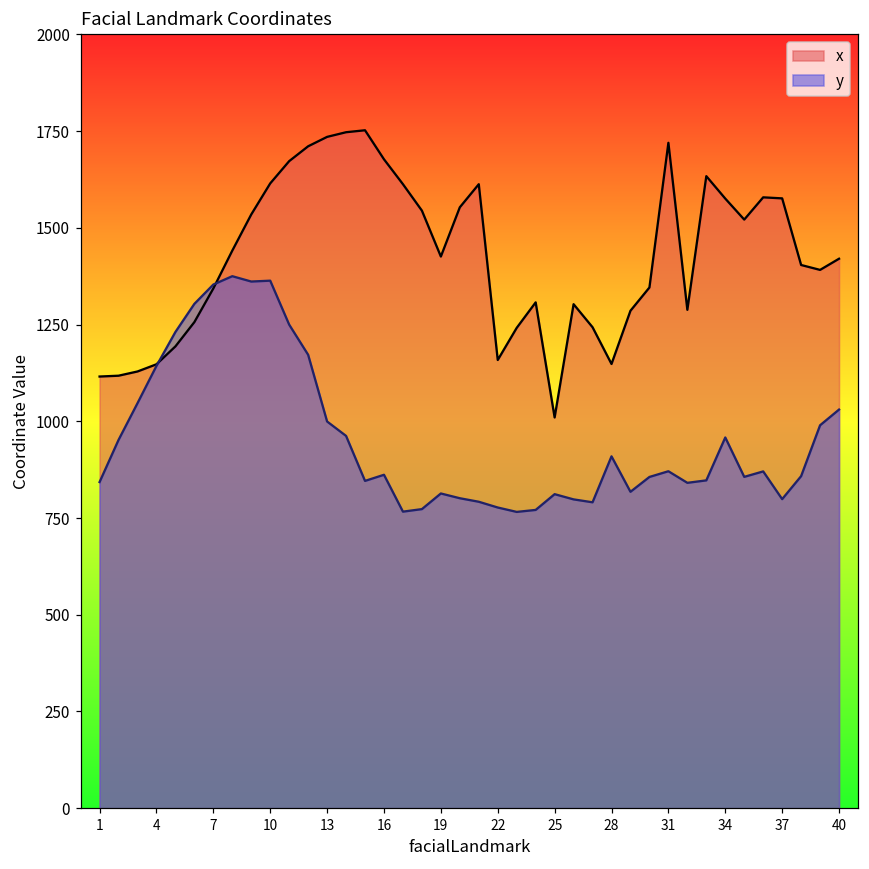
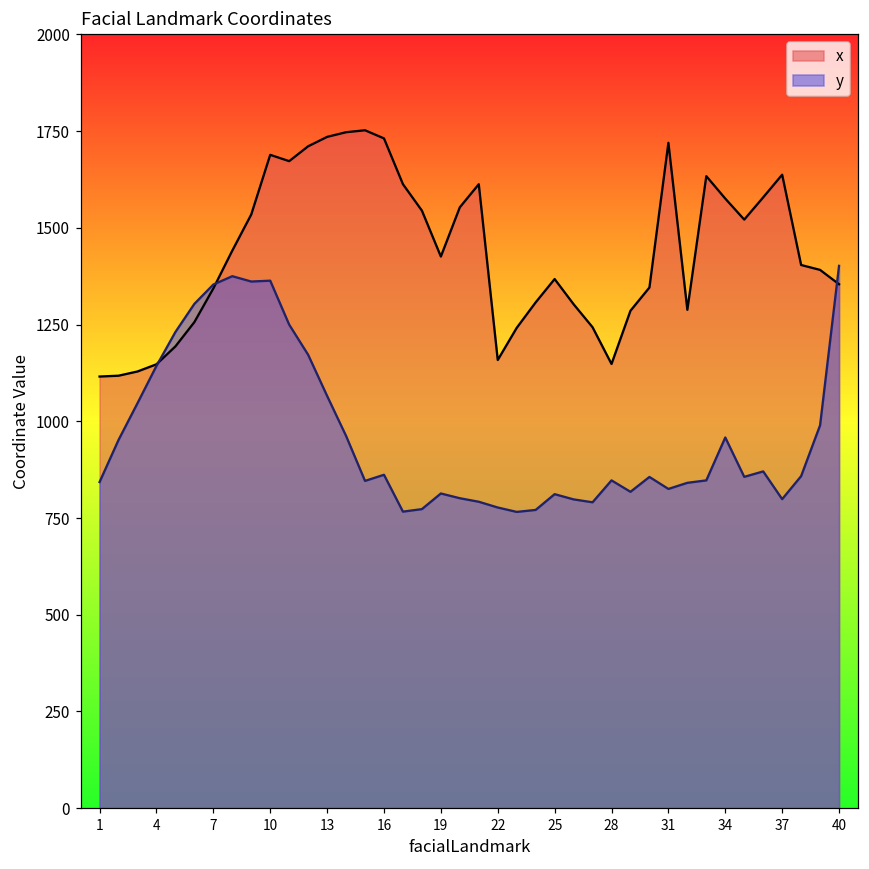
x, 10: 1610 -> 1690
y, 13: 1000 -> 1070
x, 16: 1680 -> 1730
x, 25: 1010 -> 1370
y, 28: 910 -> 850
y, 31: 870 -> 830
x, 37: 1580 -> 1640
x, 40: 1420 -> 1350
y, 40: 1030 -> 1400
